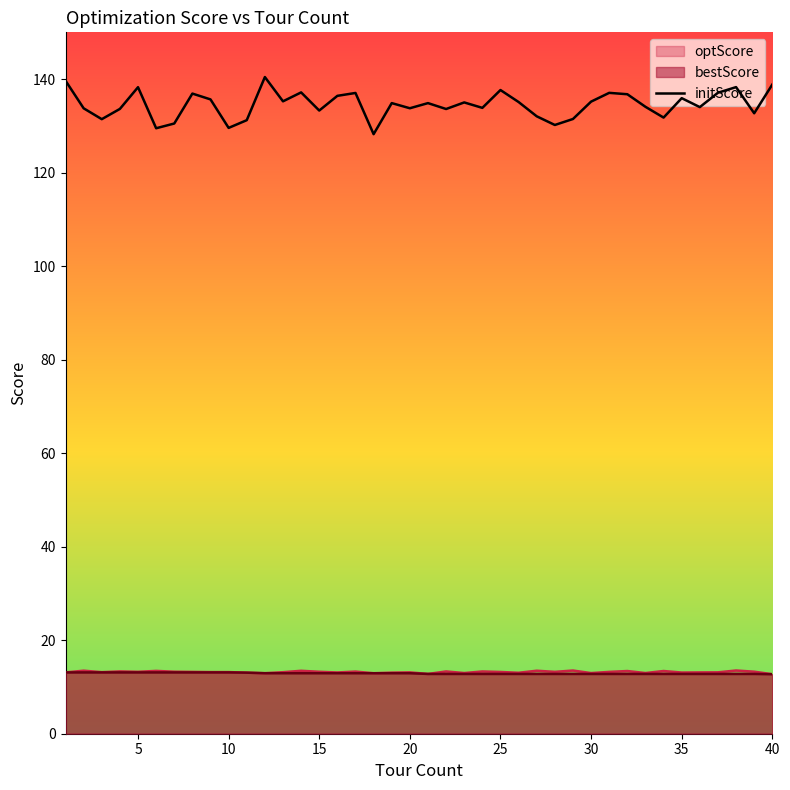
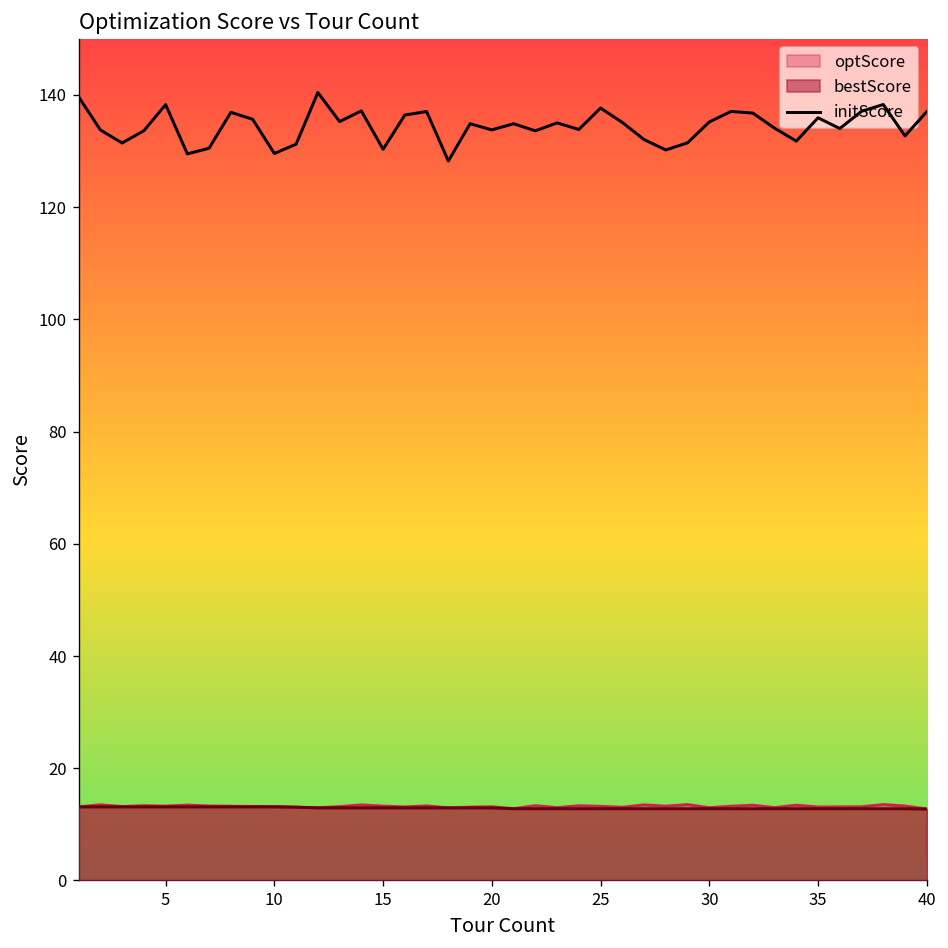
initScore, 15: 133 -> 130
initScore, 40: 139 -> 137
